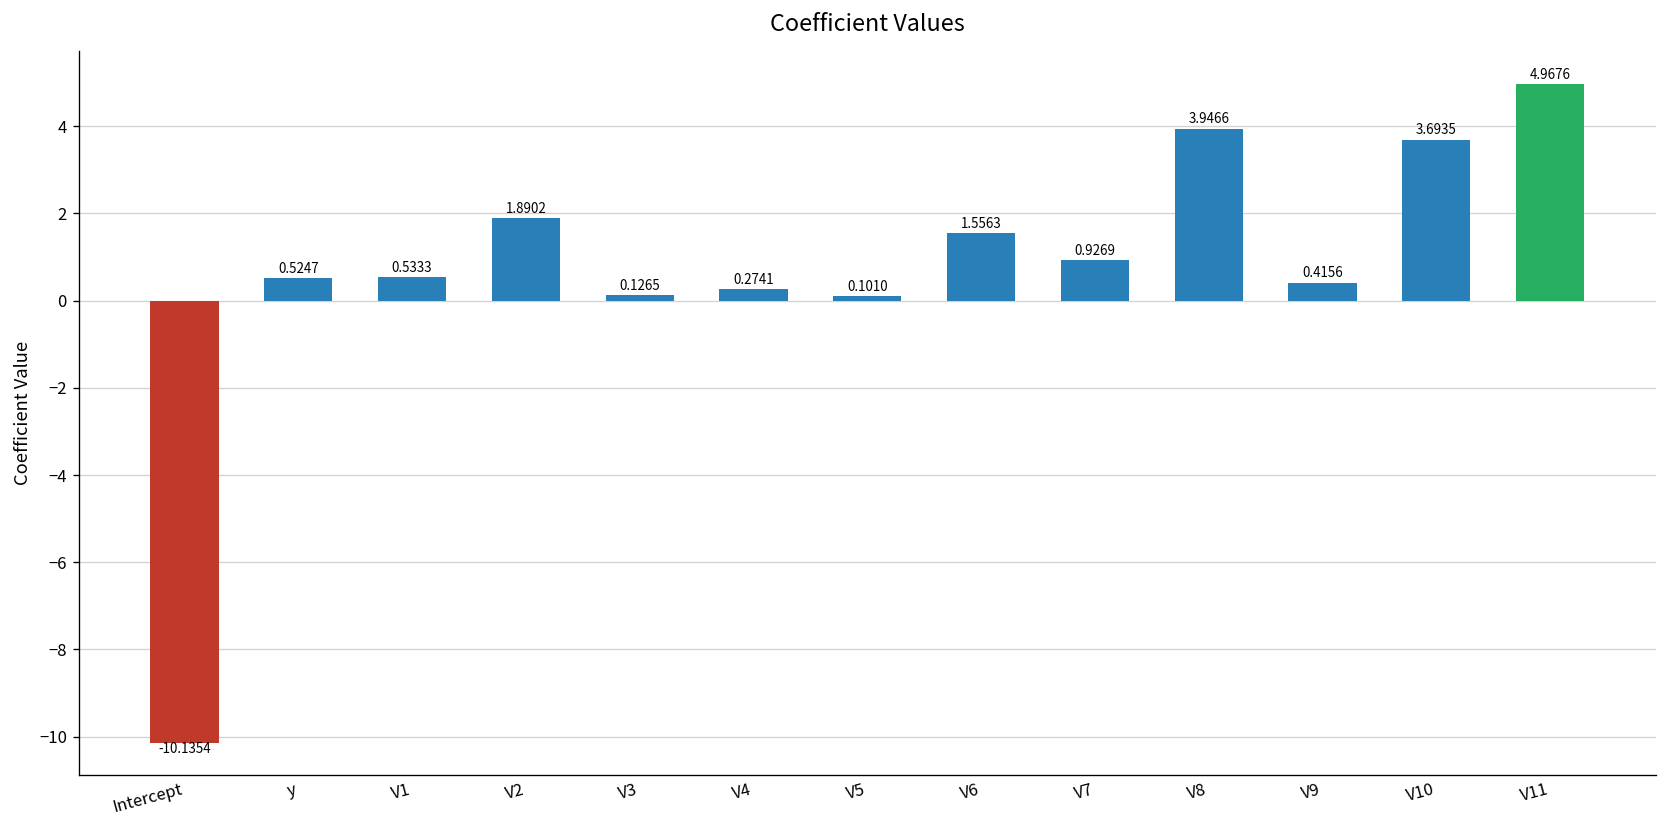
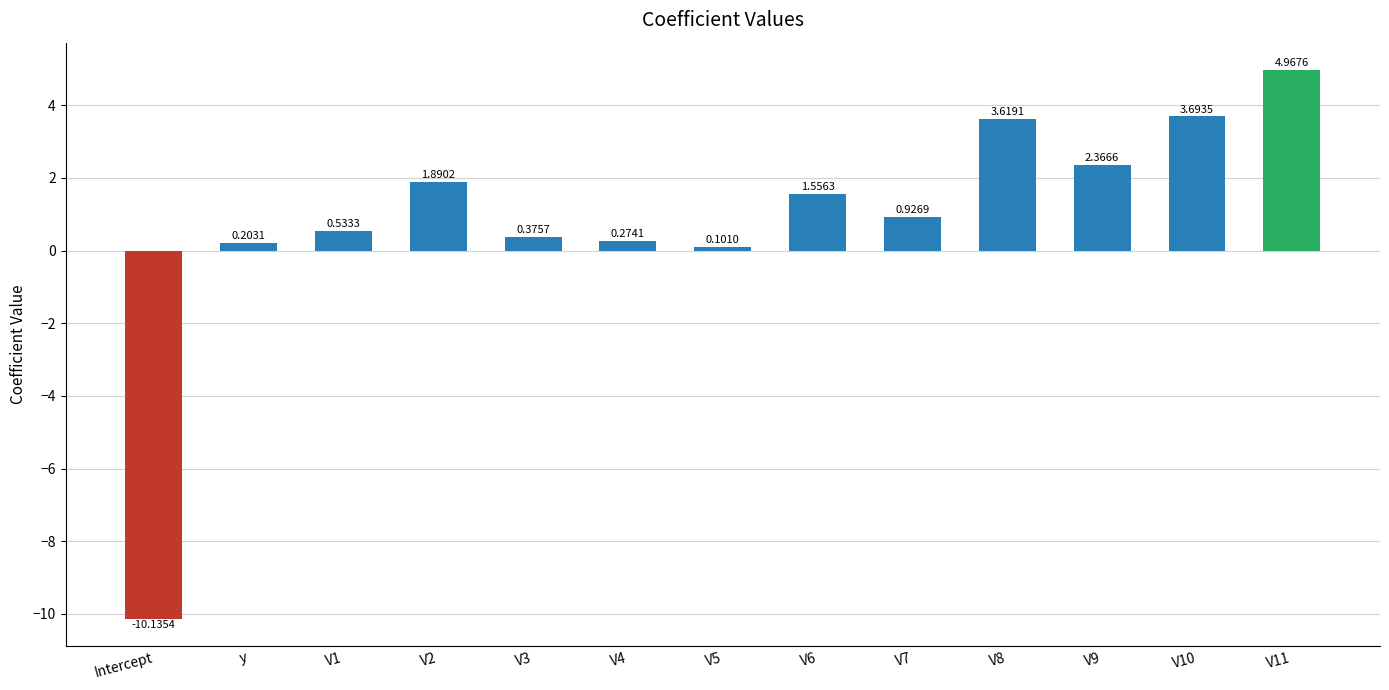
y: 0.5247 -> 0.2031
V3: 0.1265 -> 0.3757
V8: 3.9466 -> 3.6191
V9: 0.4156 -> 2.3666
